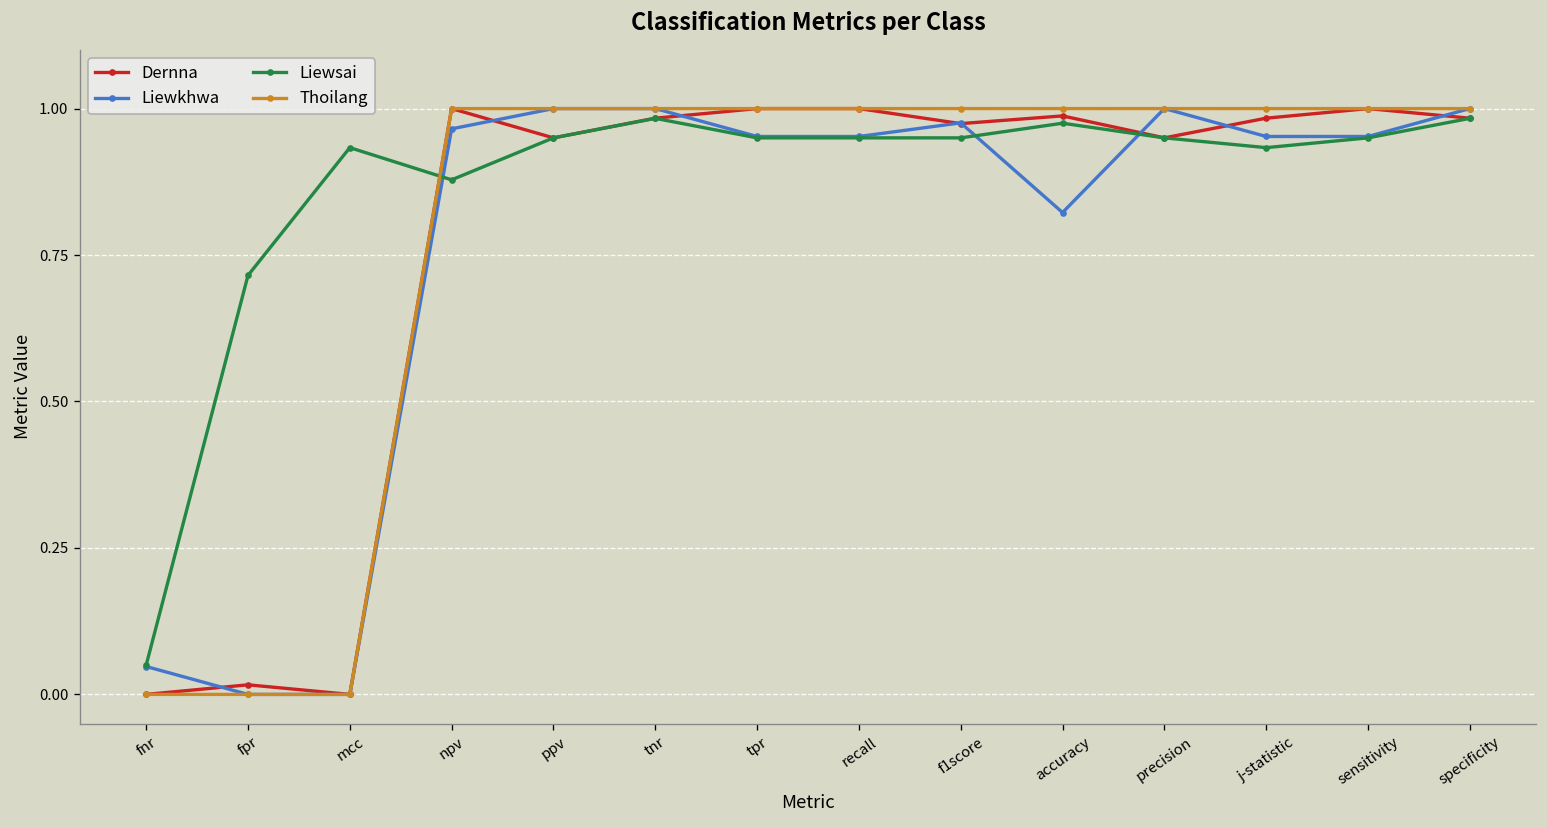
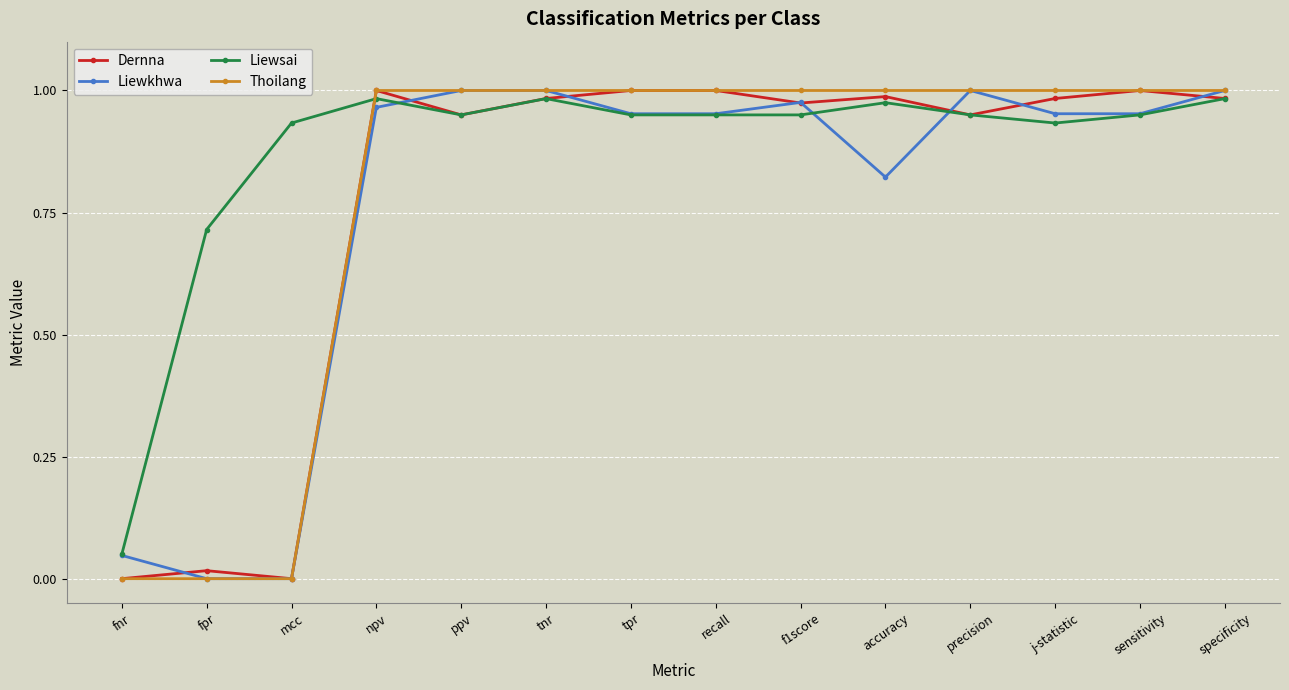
Liewsai, npv: 0.88 -> 0.98
